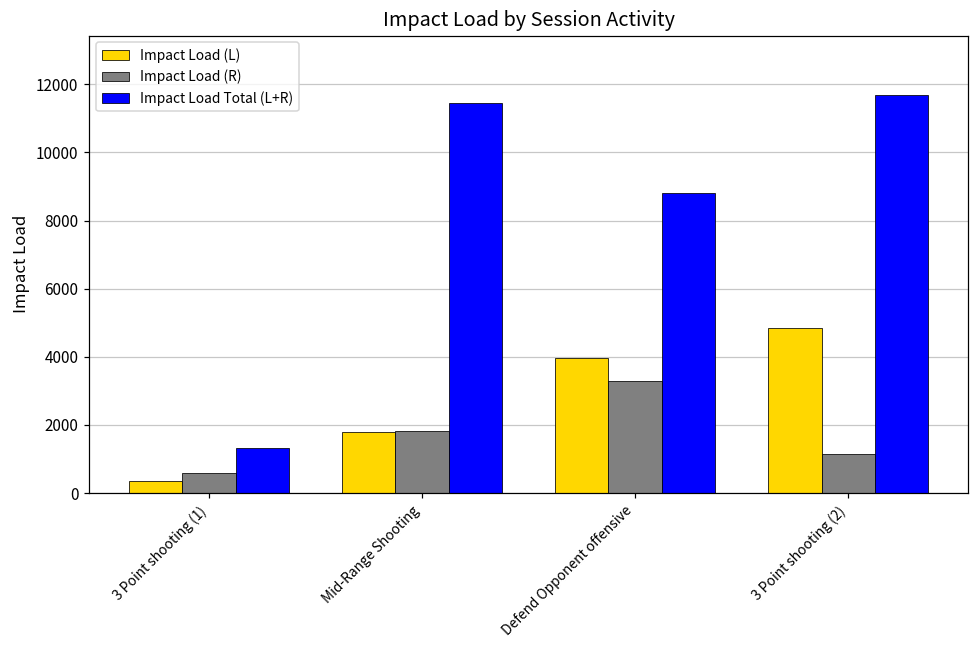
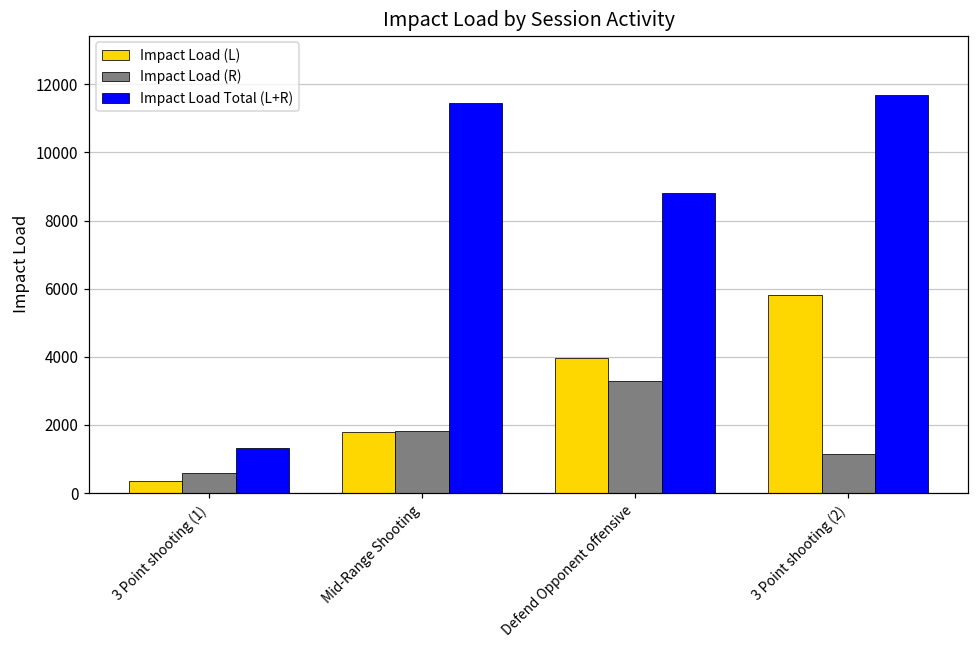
Impact Load (L), 3 Point shooting (2): 4800 -> 5800
